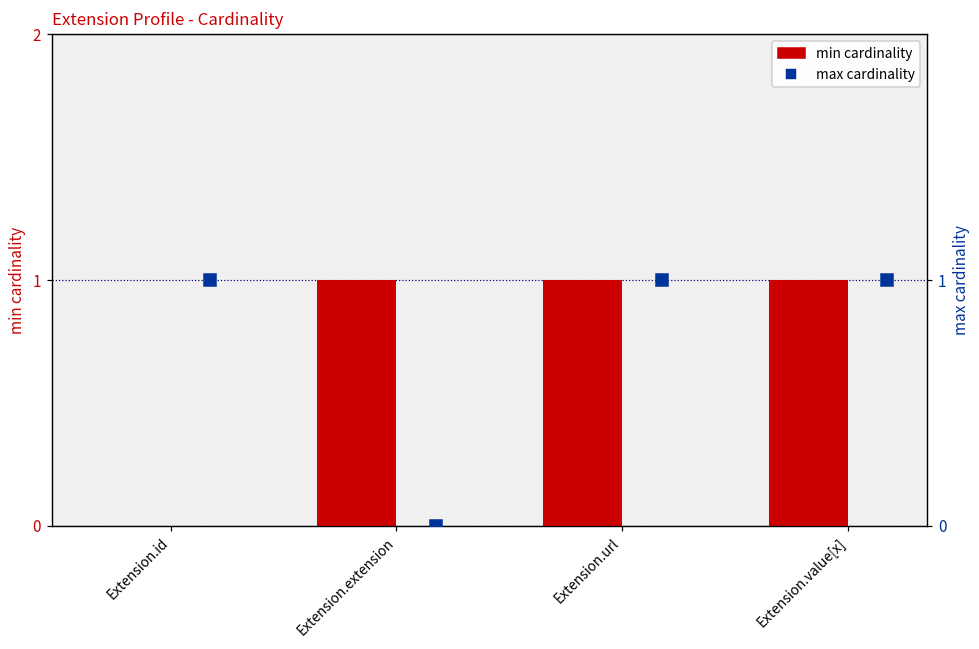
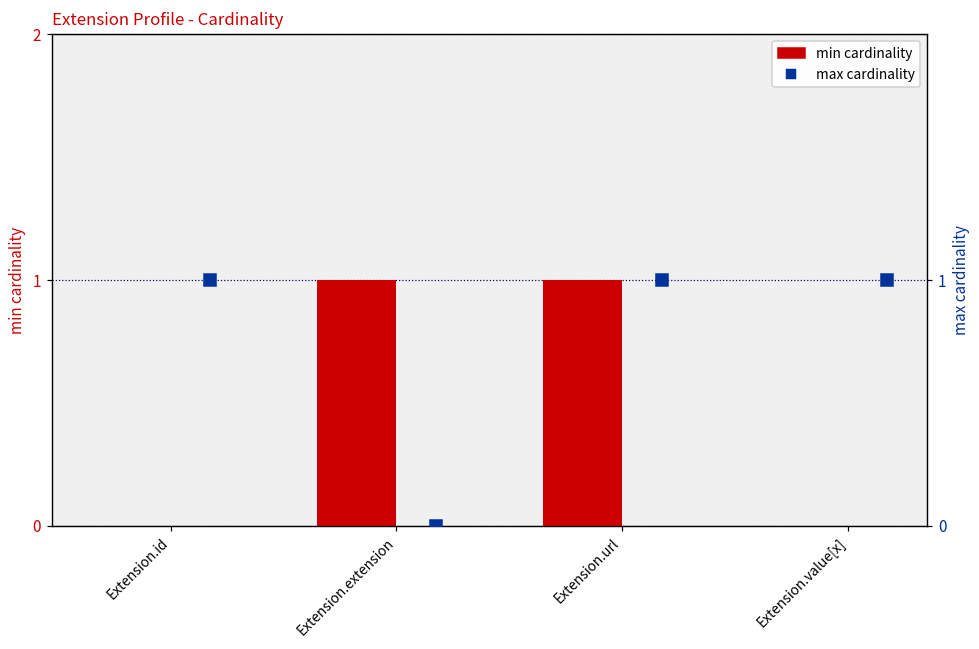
min cardinality, Extension.value[x]: 1 -> 0
